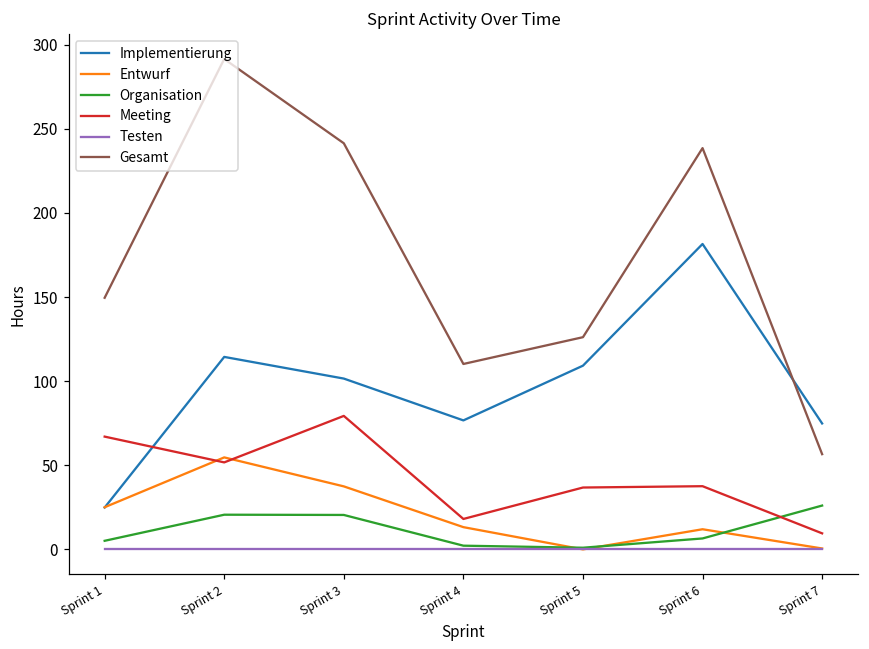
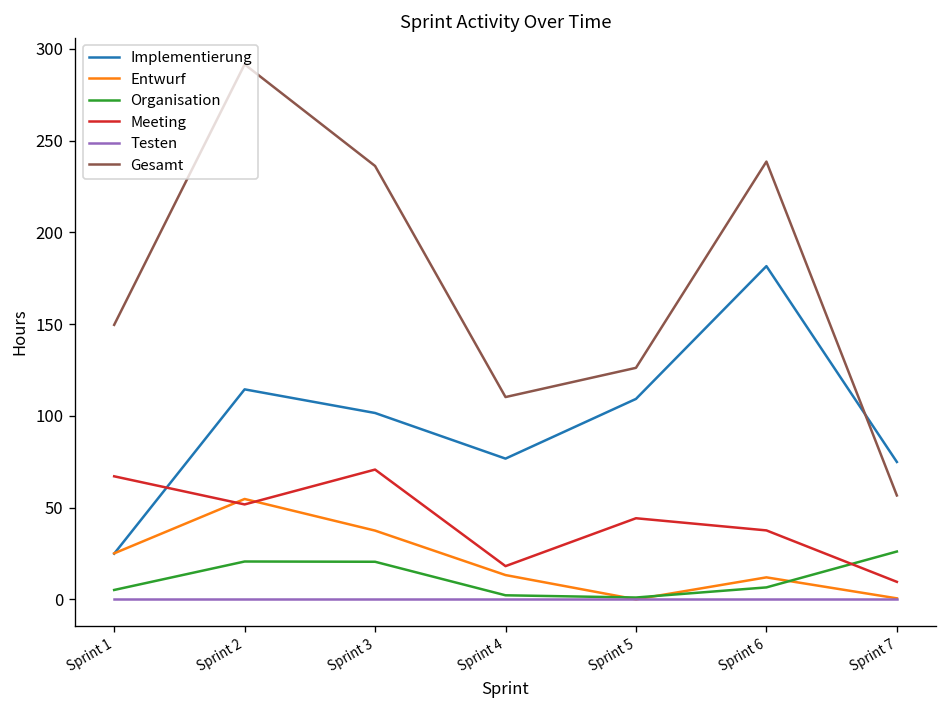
Meeting, Sprint 3: 79 -> 71
Gesamt, Sprint 3: 241 -> 236
Meeting, Sprint 5: 37 -> 44
